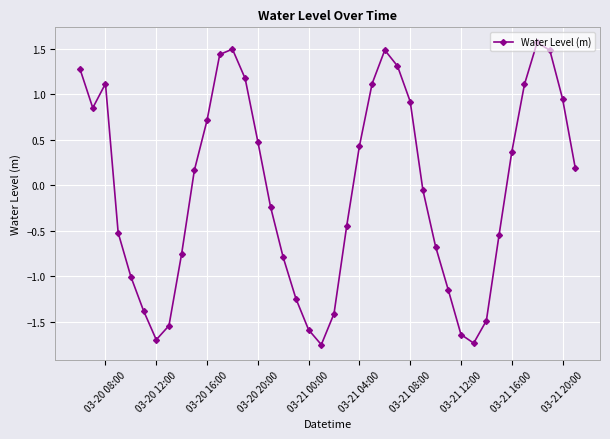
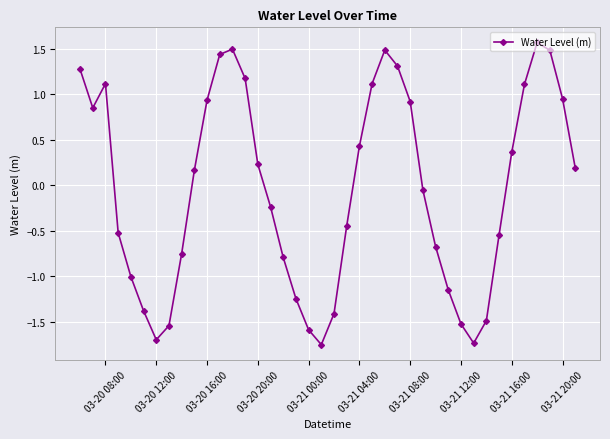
03-20 16:00: 0.7 -> 0.9
03-20 20:00: 0.5 -> 0.2
03-21 12:00: -1.6 -> -1.5
